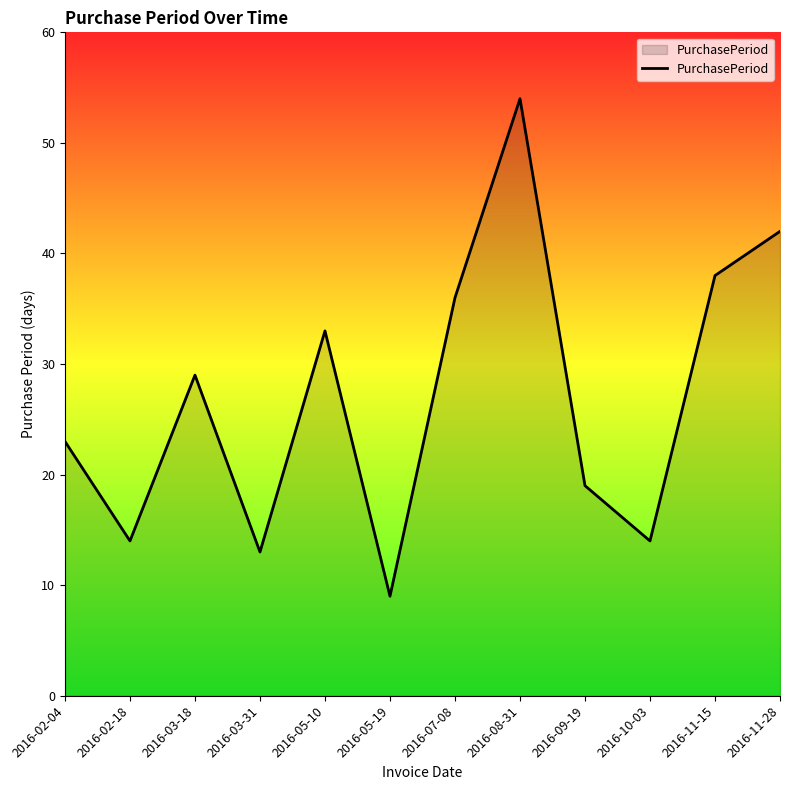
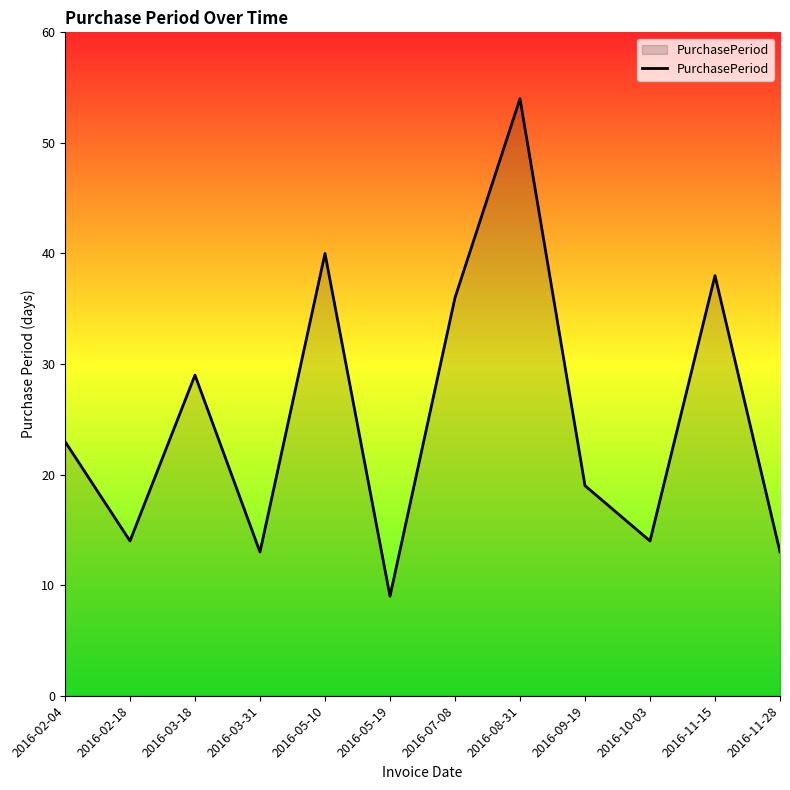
2016-05-10: 33 -> 40
2016-11-28: 42 -> 13
